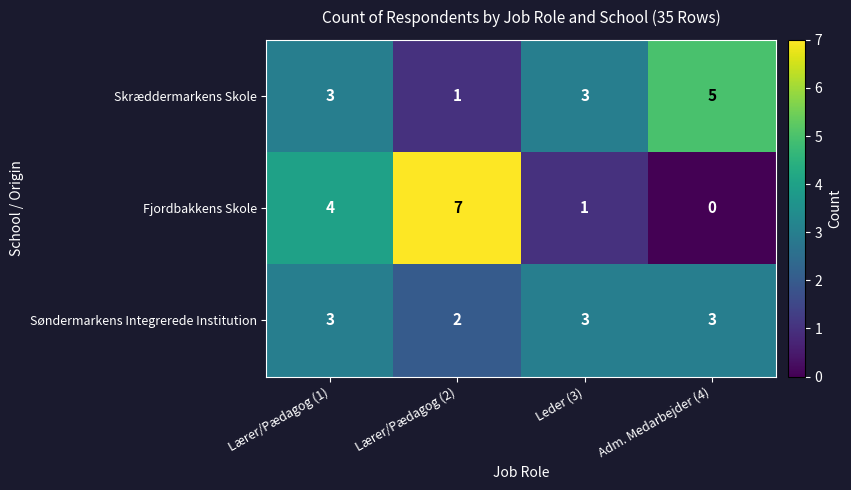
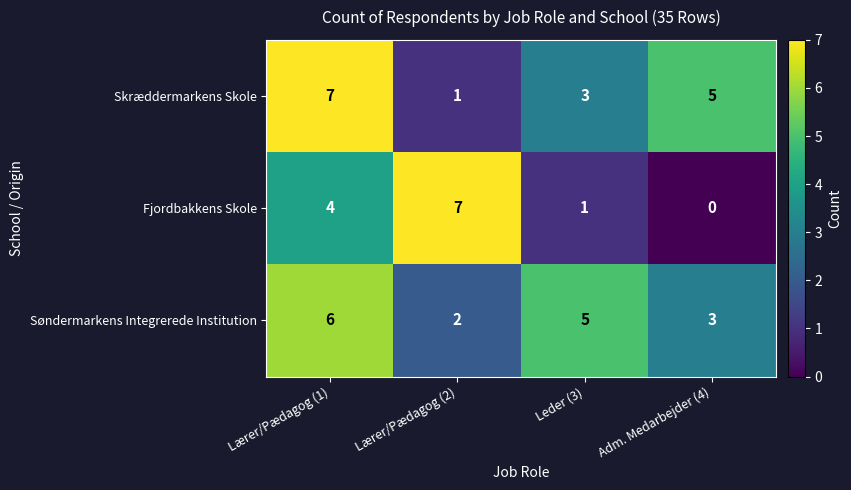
Skræddermarkens Skole, Lærer/Pædagog (1): 3 -> 7
Søndermarkens Integrerede Institution, Lærer/Pædagog (1): 3 -> 6
Søndermarkens Integrerede Institution, Leder (3): 3 -> 5
